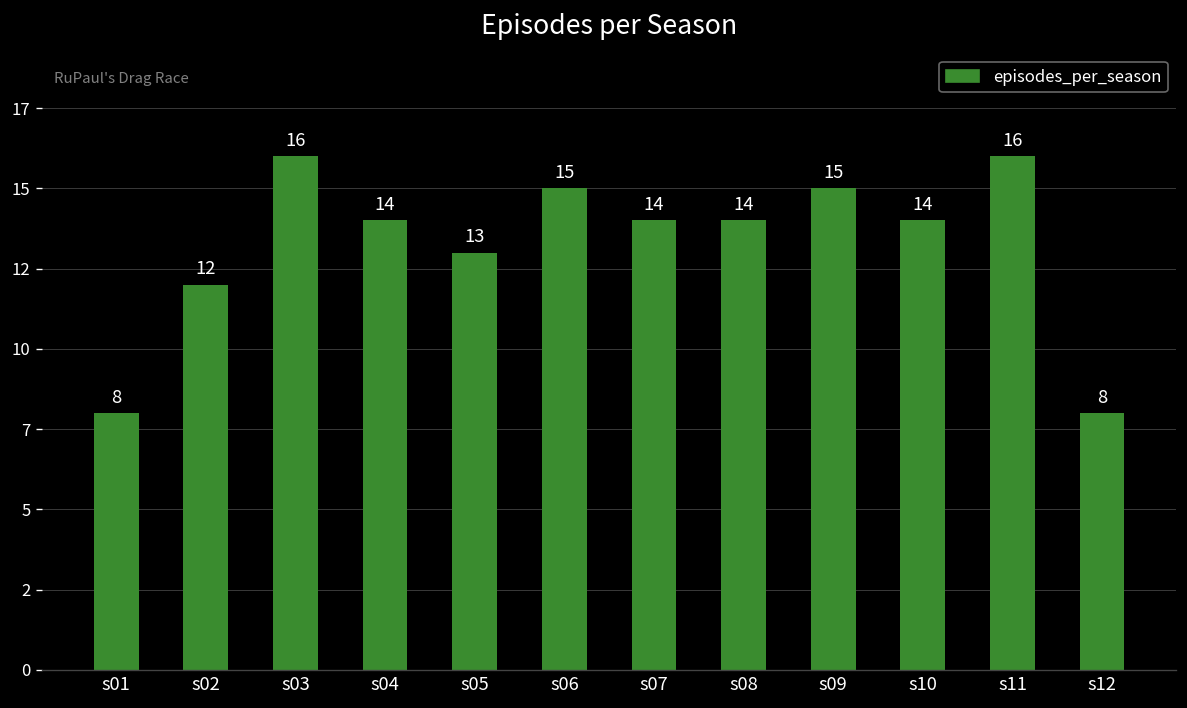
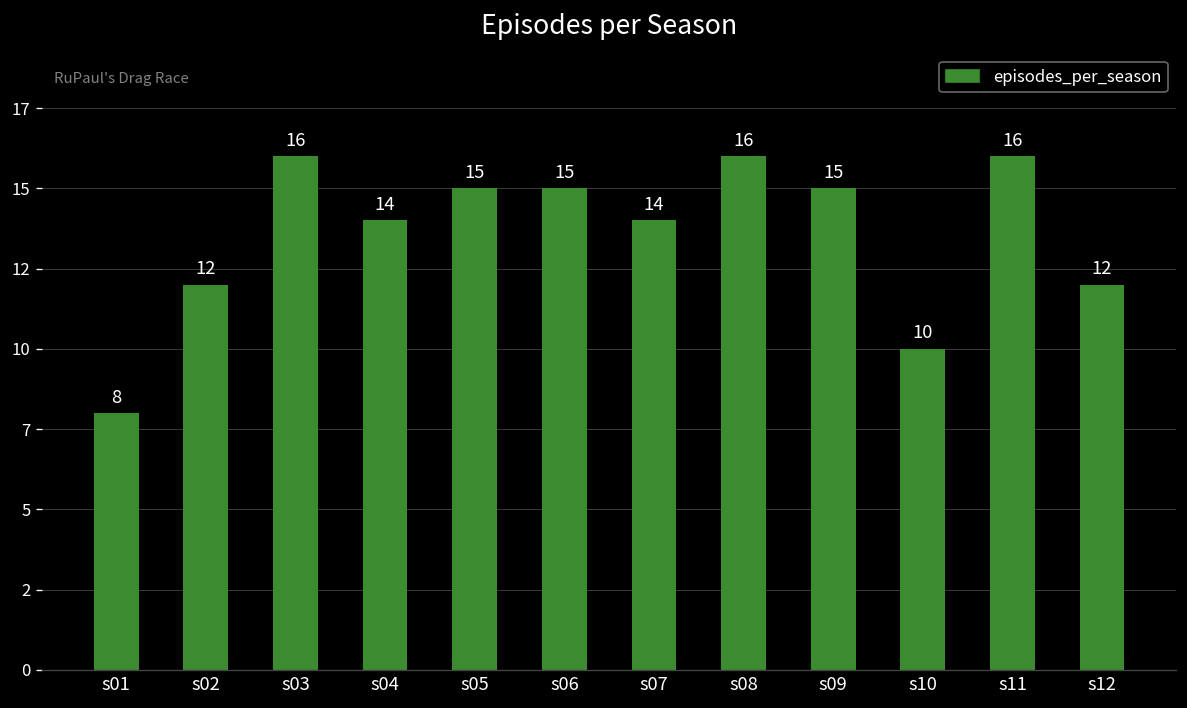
s05: 13 -> 15
s08: 14 -> 16
s10: 14 -> 10
s12: 8 -> 12
